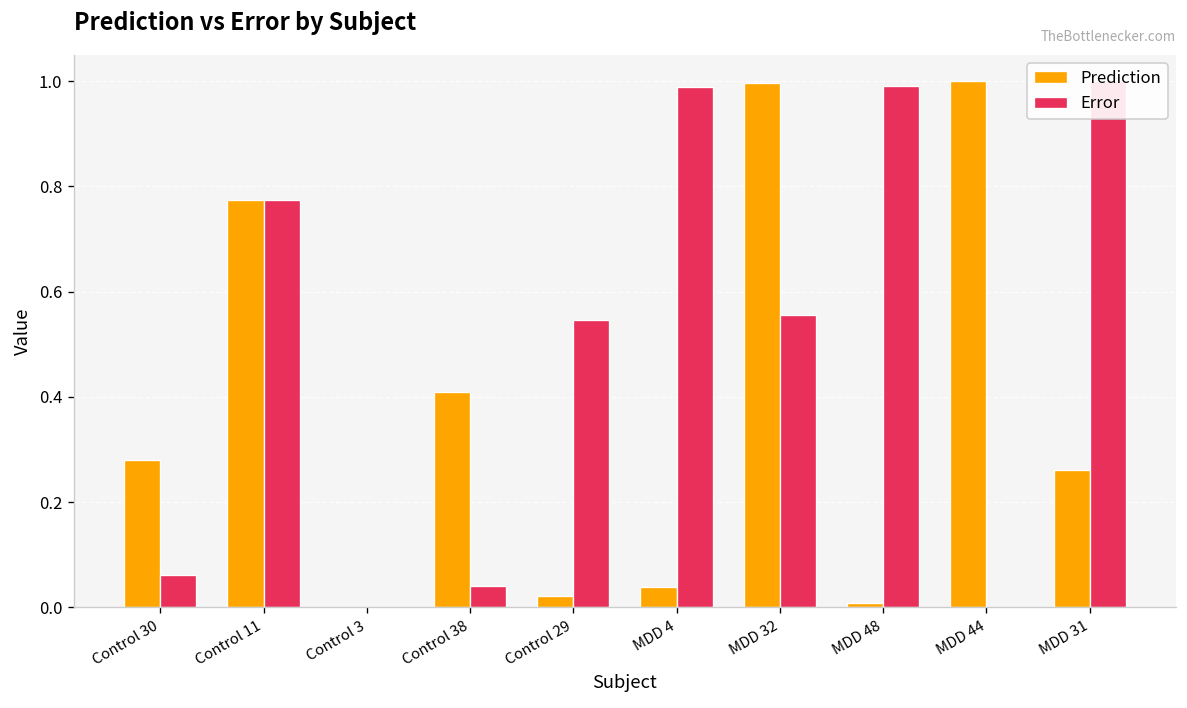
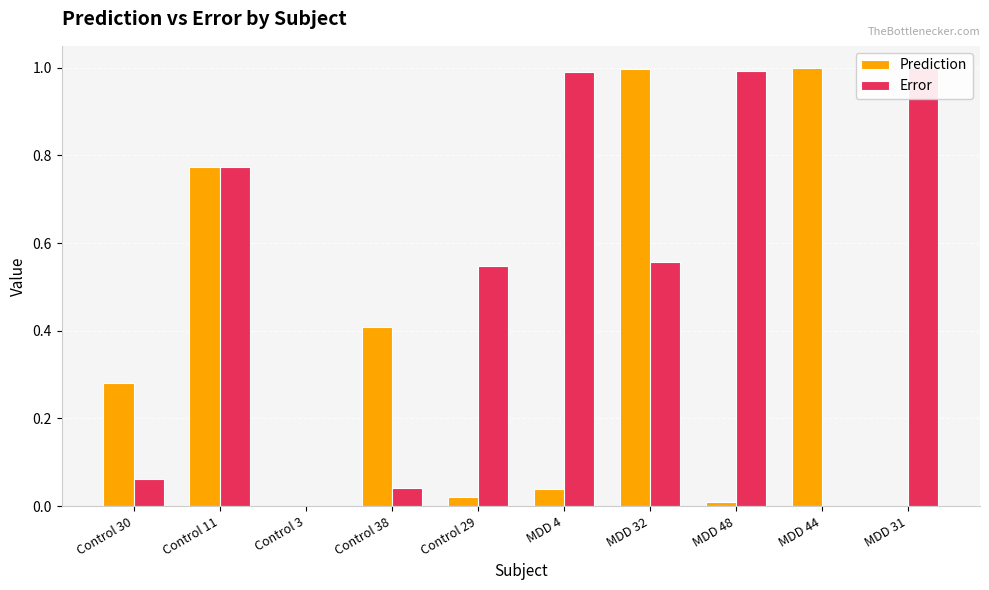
Prediction, MDD 31: 0.26 -> 0.00
